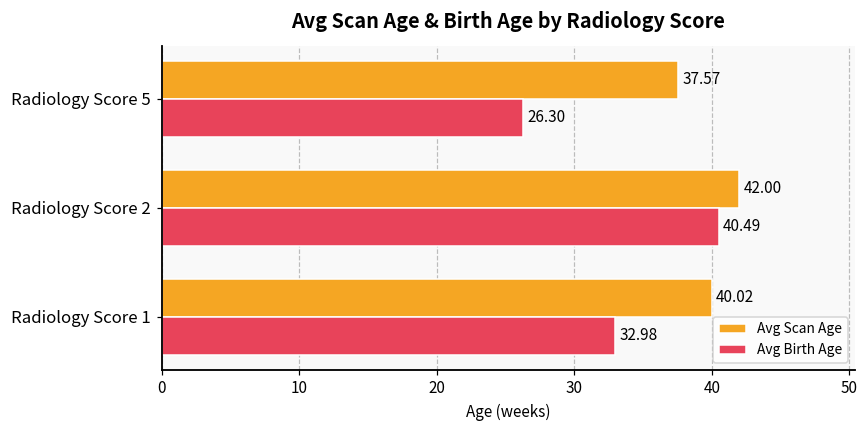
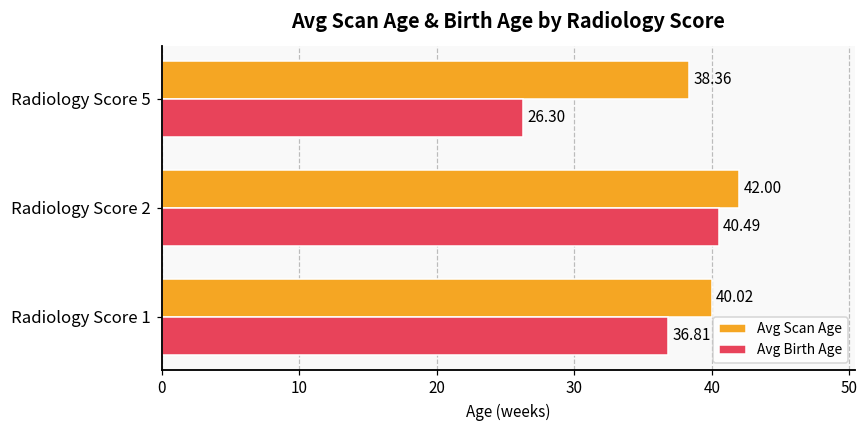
Avg Scan Age, Radiology Score 5: 37.57 -> 38.36
Avg Birth Age, Radiology Score 1: 32.98 -> 36.81
